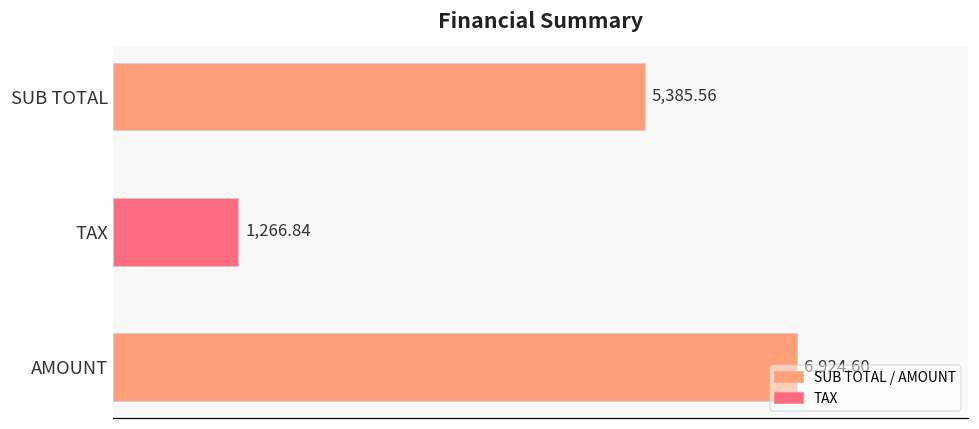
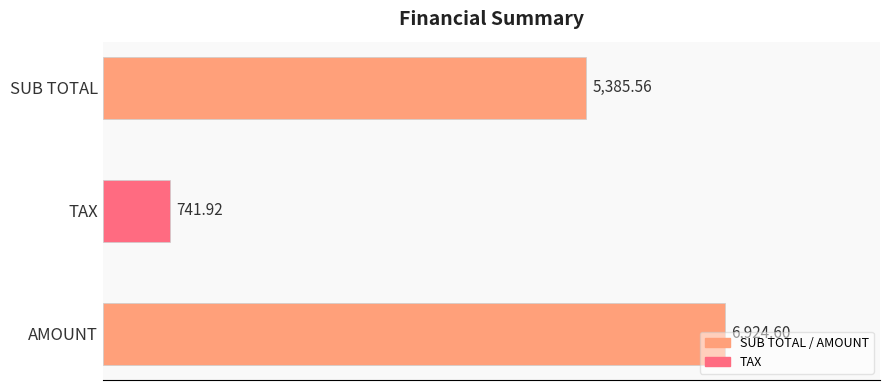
TAX: 1,266.84 -> 741.92
